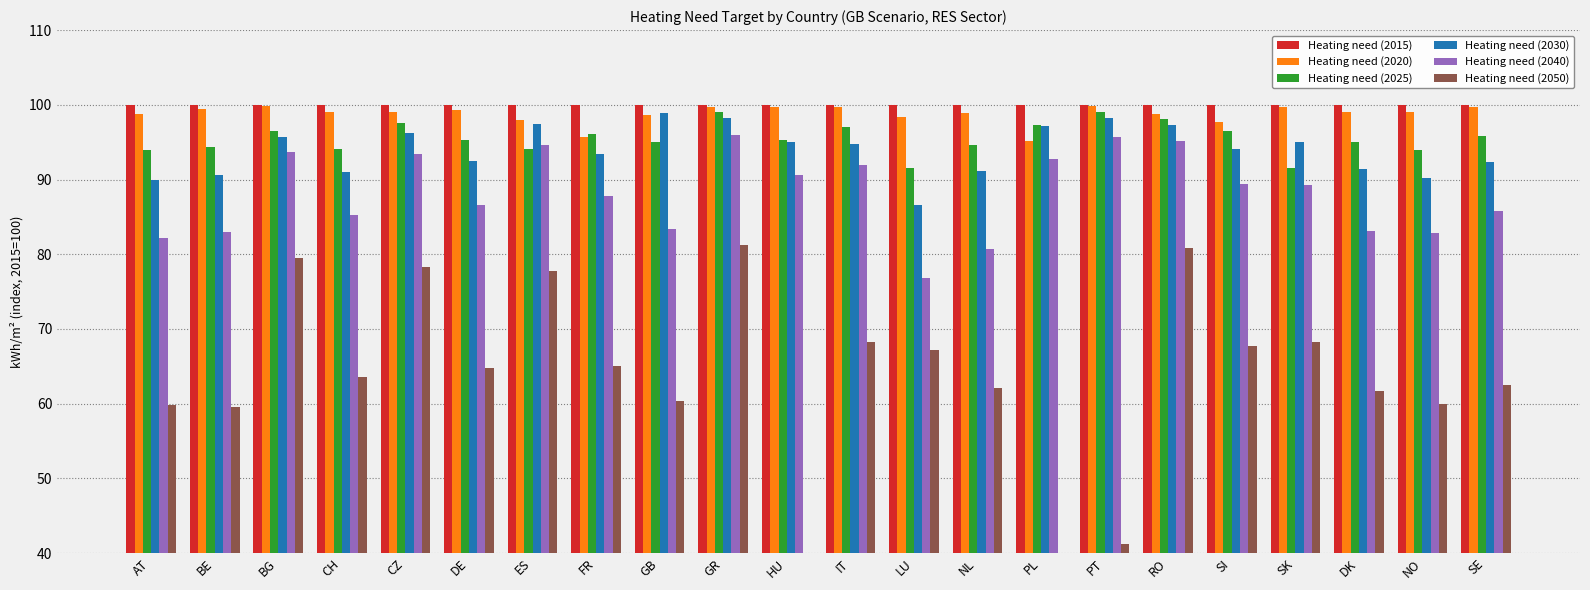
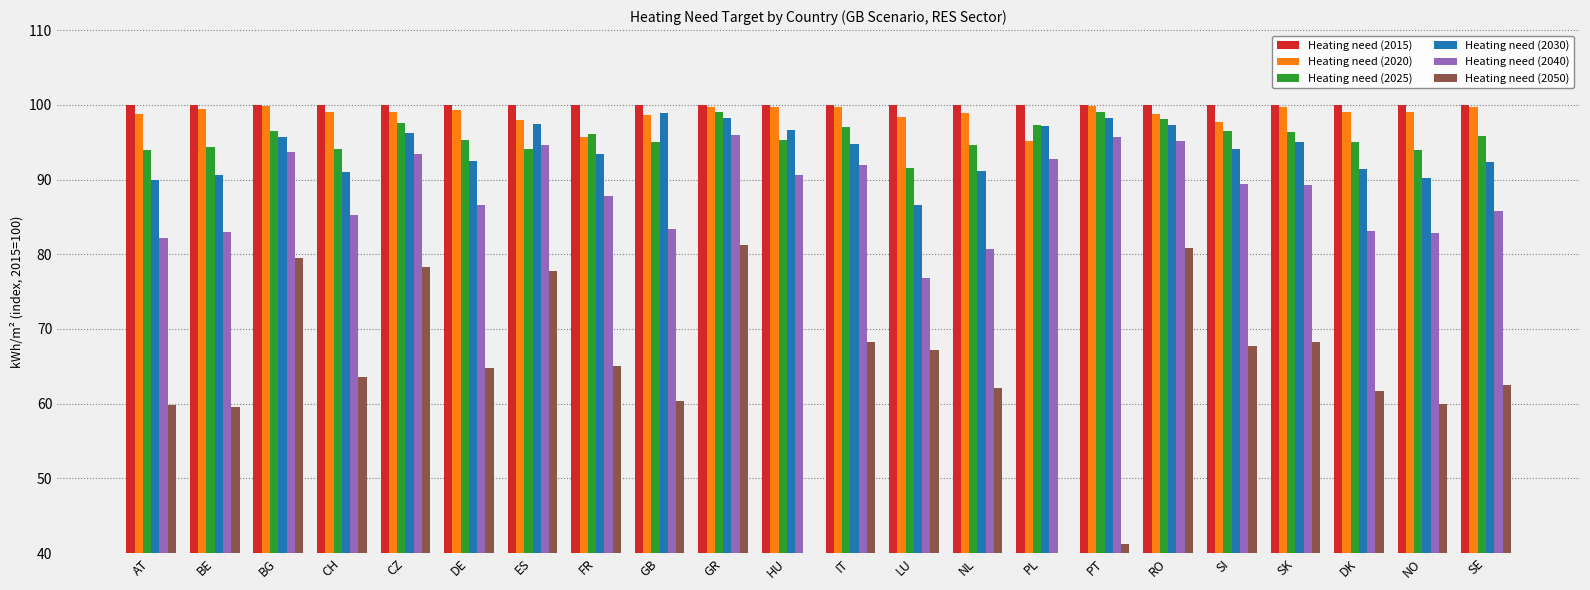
Heating need (2030), HU: 95 -> 97
Heating need (2025), SK: 91 -> 96
